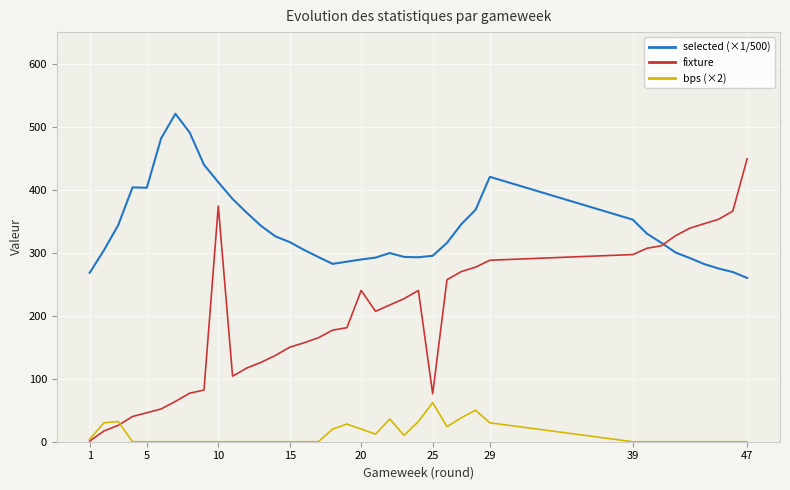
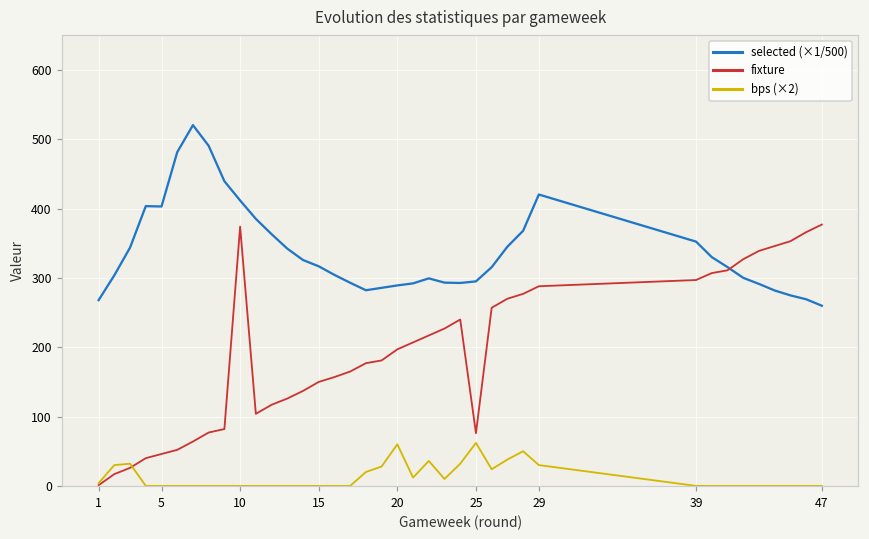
fixture, 20: 240 -> 200
bps (×2), 20: 20 -> 60
fixture, 47: 450 -> 380
